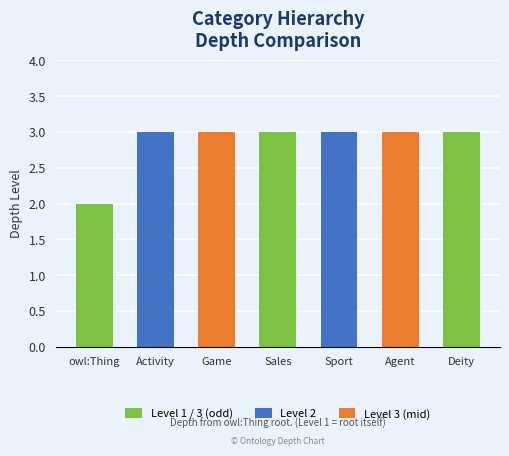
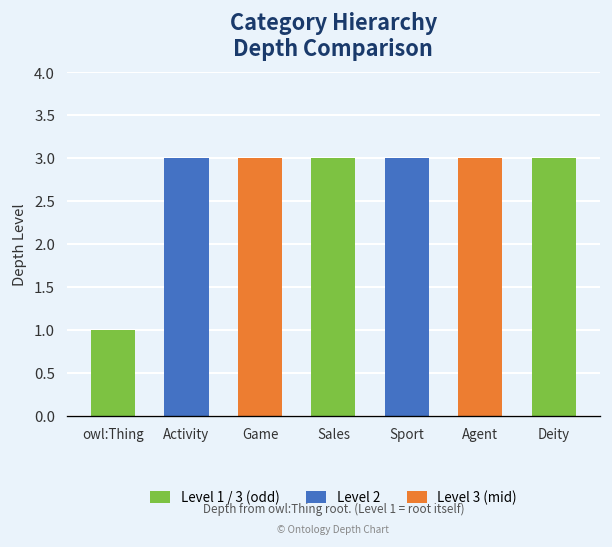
owl:Thing: 2 -> 1
